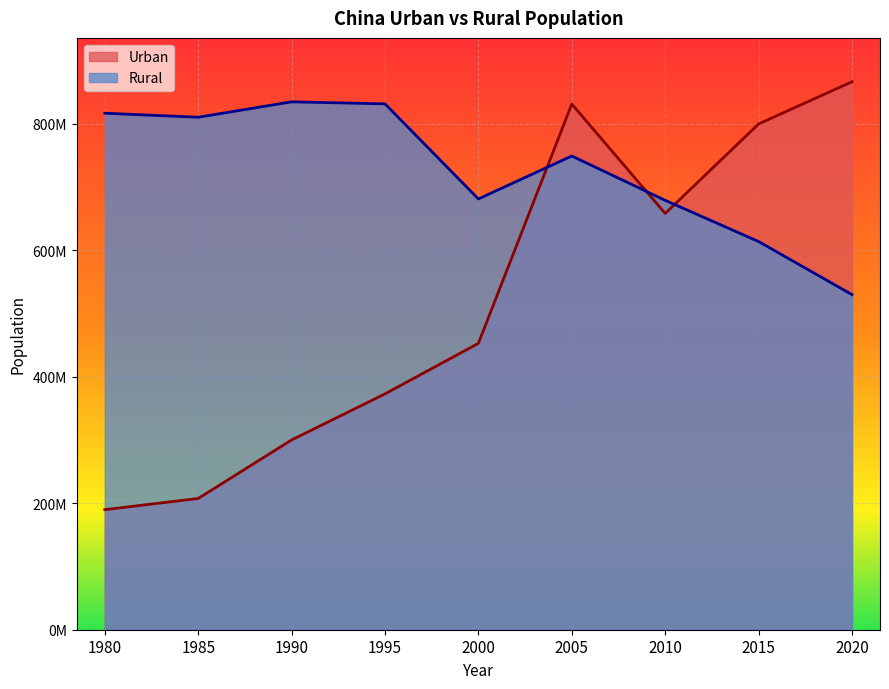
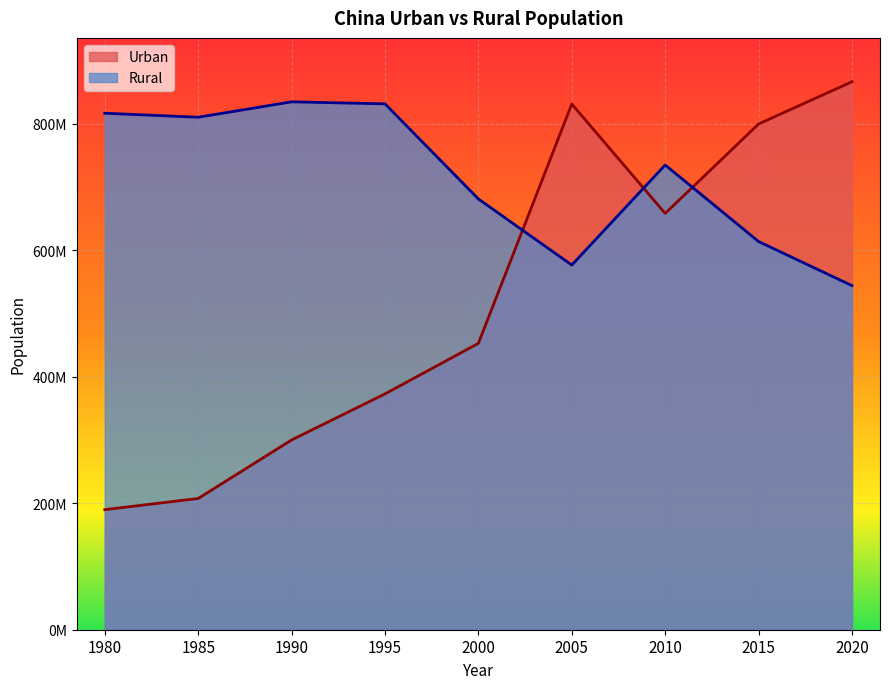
Rural, 2005: 750000000 -> 580000000
Rural, 2010: 680000000 -> 740000000
Rural, 2020: 530000000 -> 540000000
